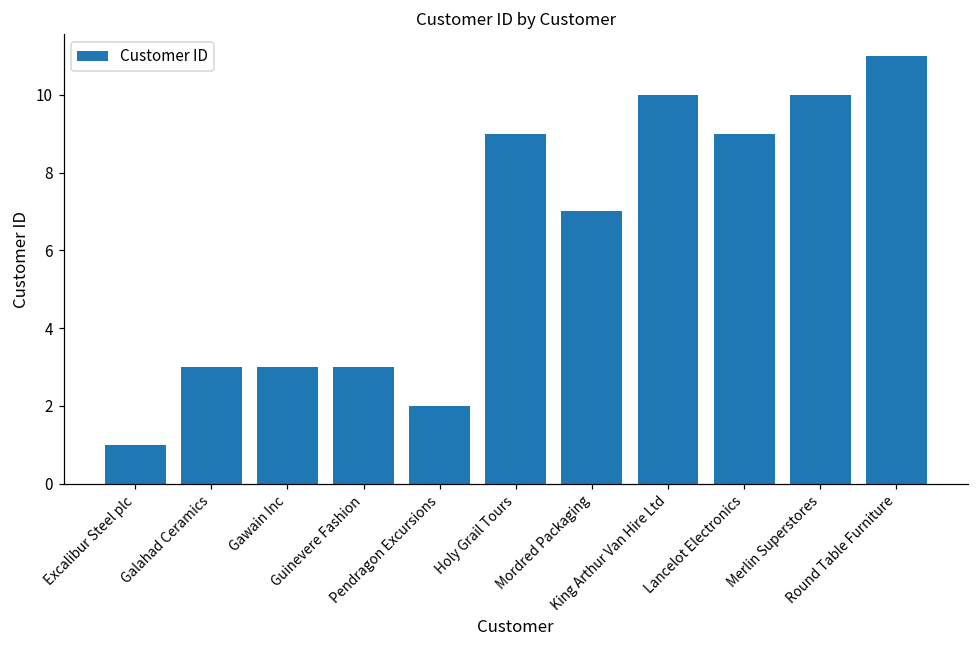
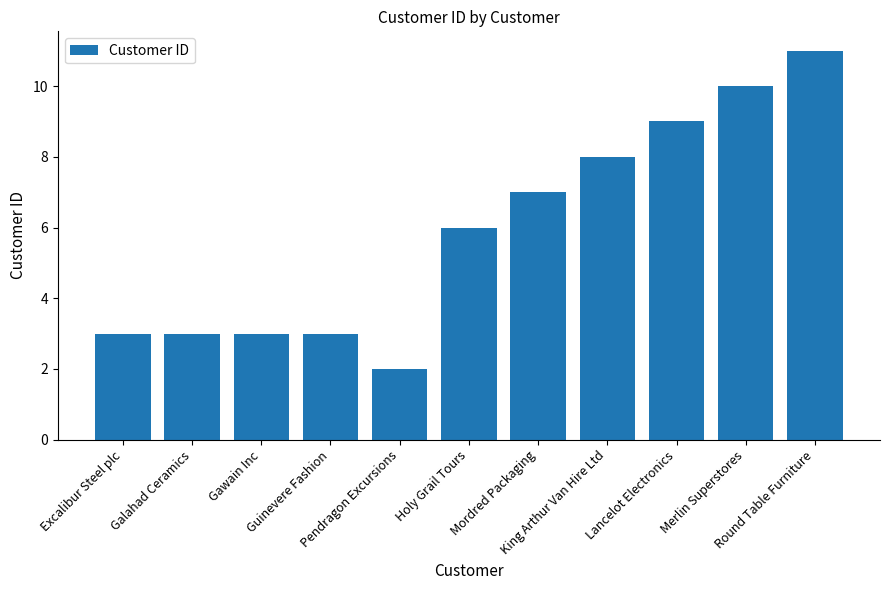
Excalibur Steel plc: 1 -> 3
Holy Grail Tours: 9 -> 6
King Arthur Van Hire Ltd: 10 -> 8
